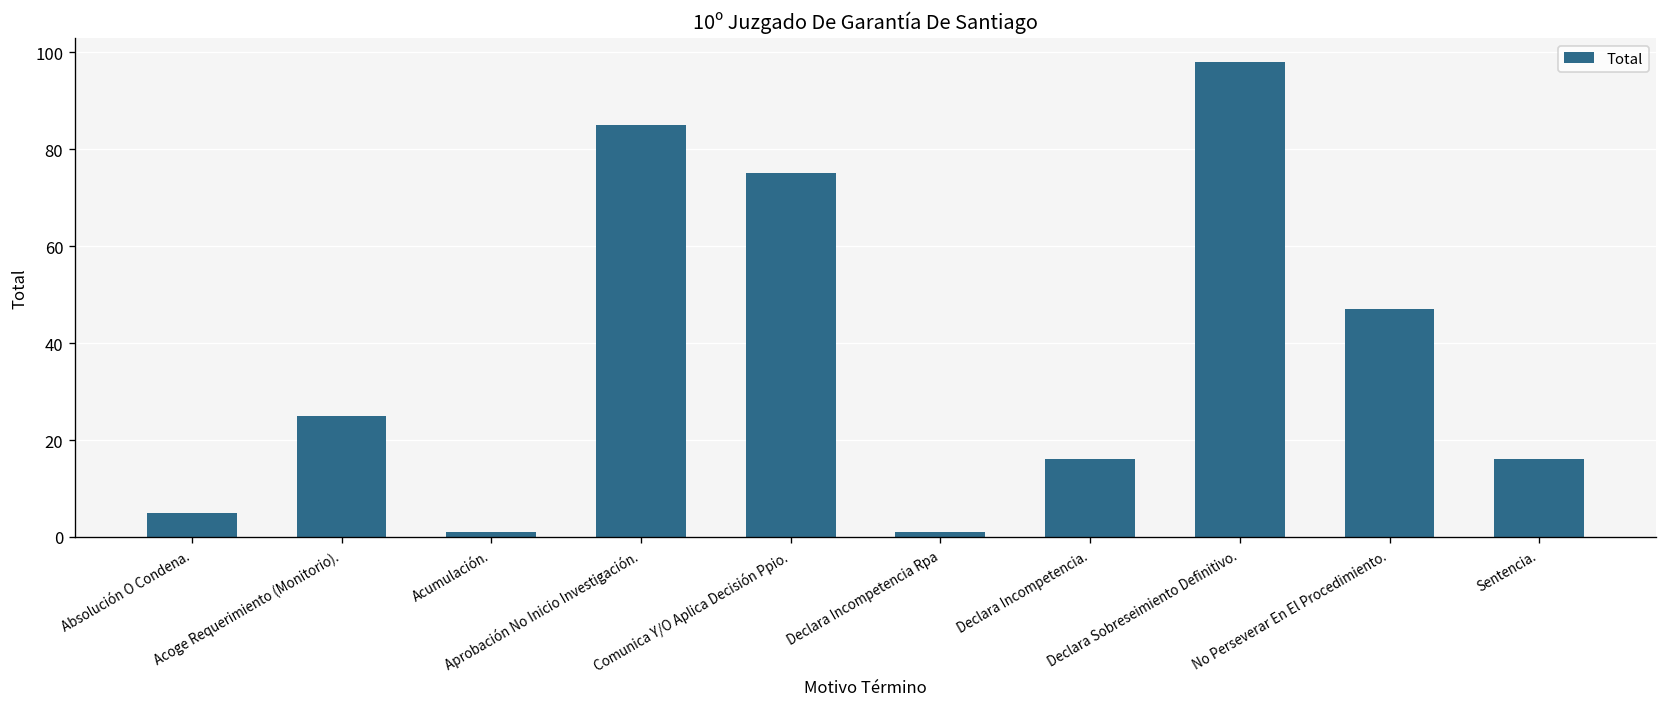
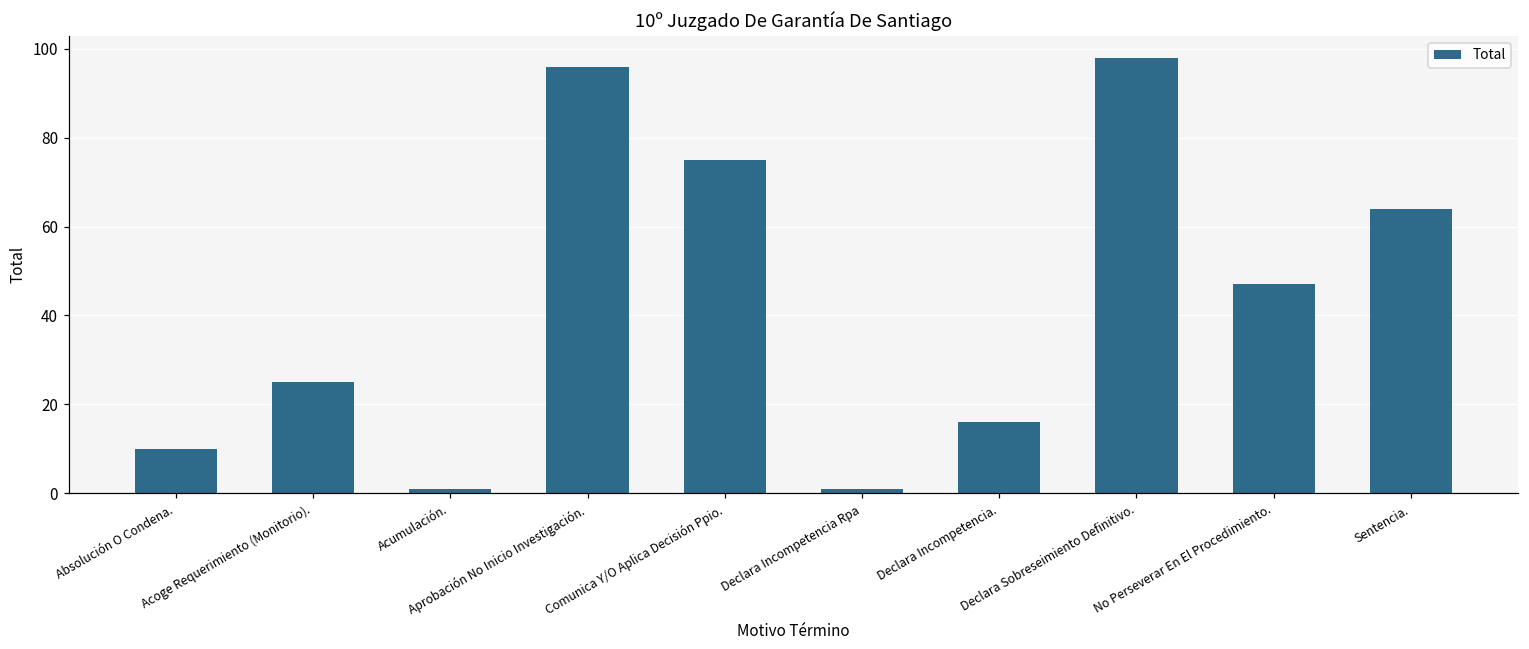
Absolución O Condena.: 5 -> 10
Aprobación No Inicio Investigación.: 85 -> 96
Sentencia.: 16 -> 64
